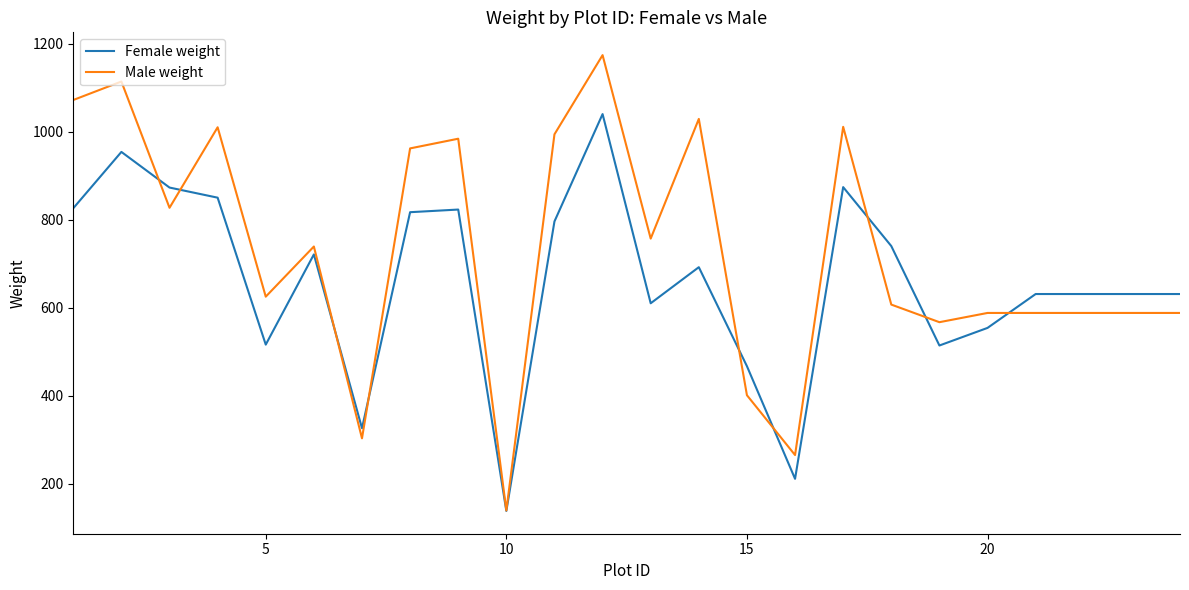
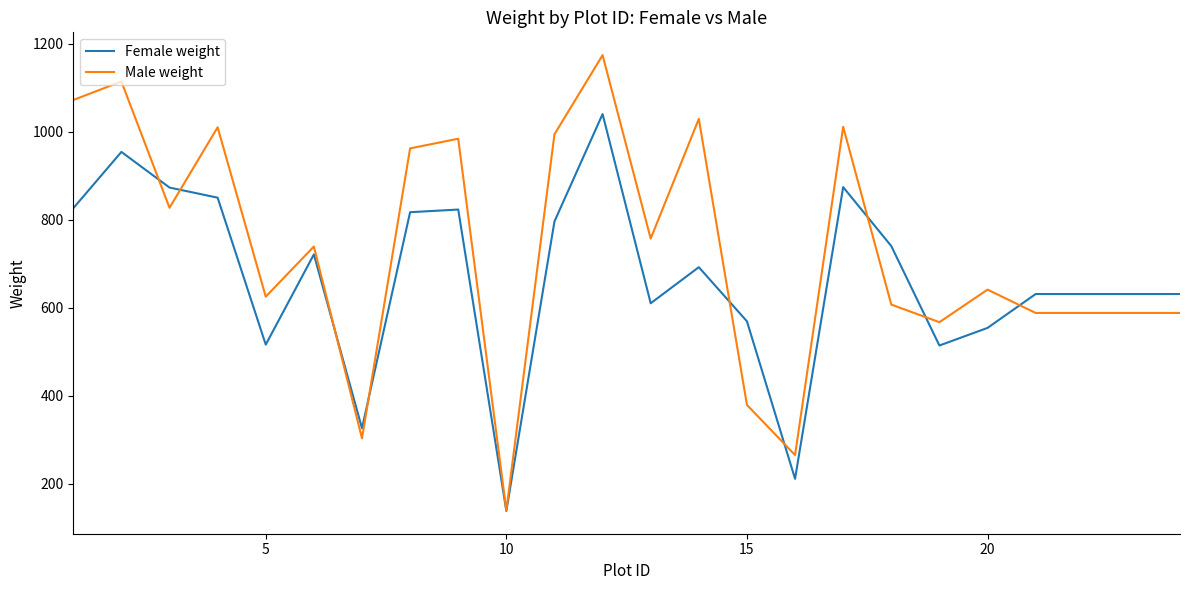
Female weight, 15: 470 -> 570
Male weight, 15: 400 -> 380
Male weight, 20: 590 -> 640
